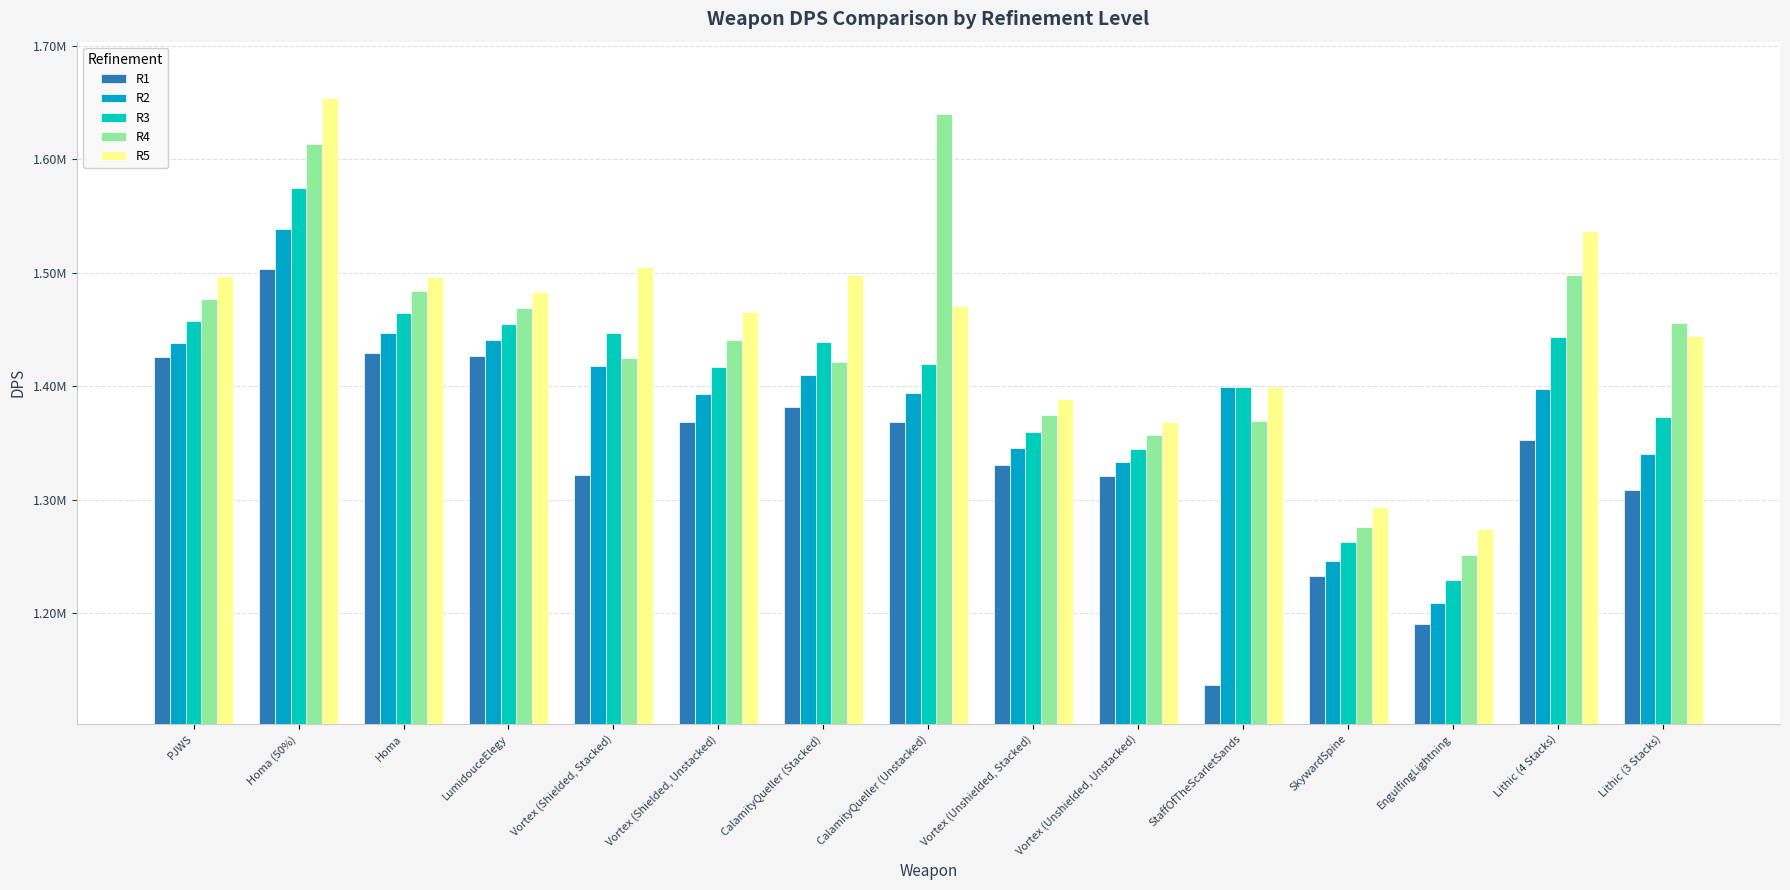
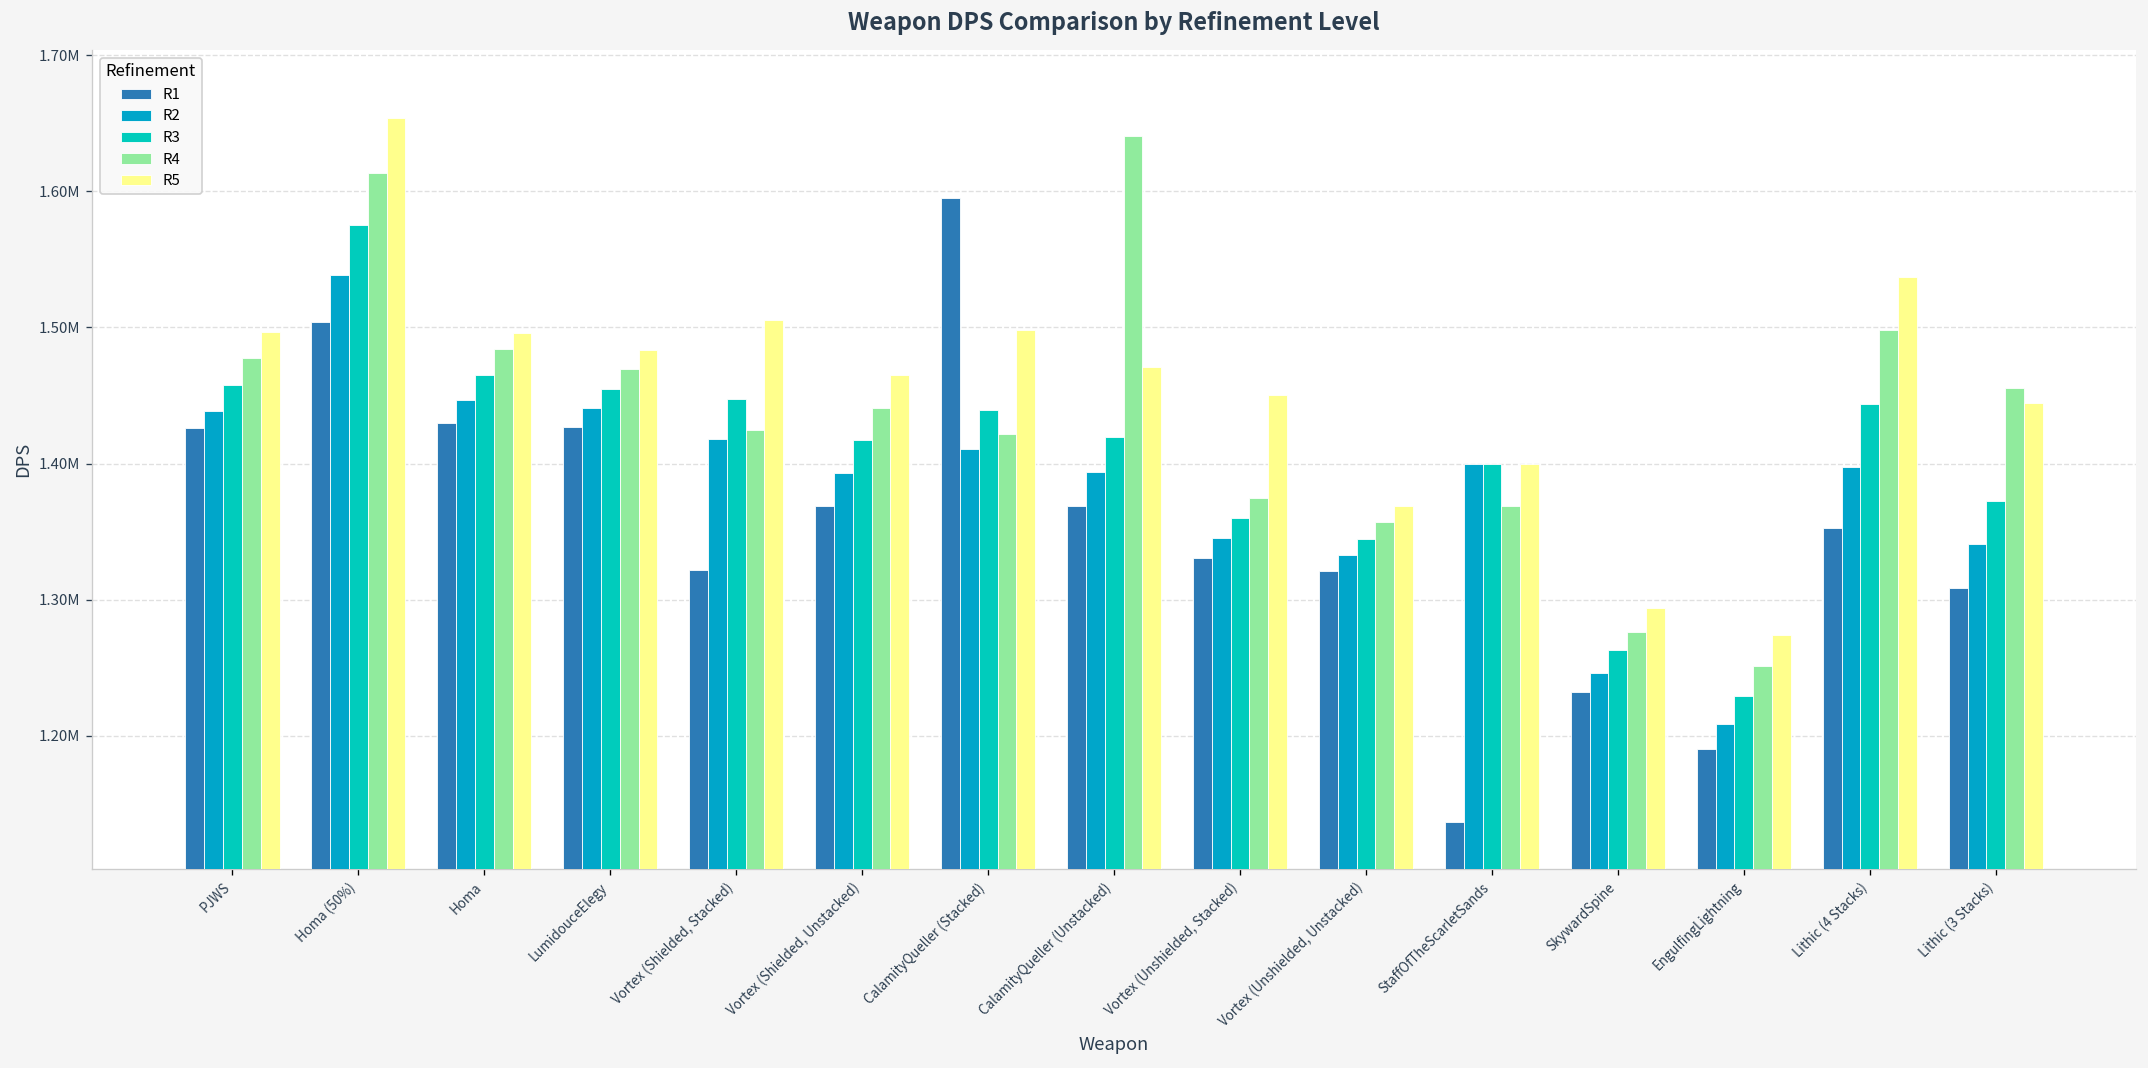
R1, CalamityQueller (Stacked): 1382000 -> 1595000
R5, Vortex (Unshielded, Stacked): 1389000 -> 1451000
